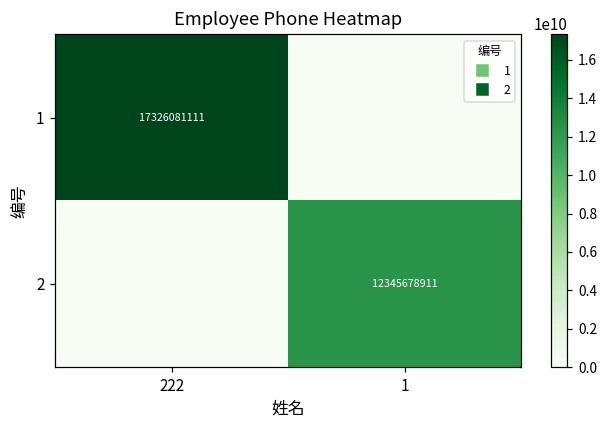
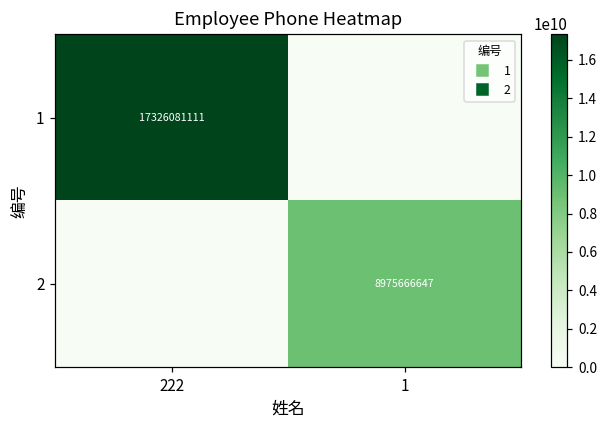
2, 1: 12345678911 -> 8975666647
